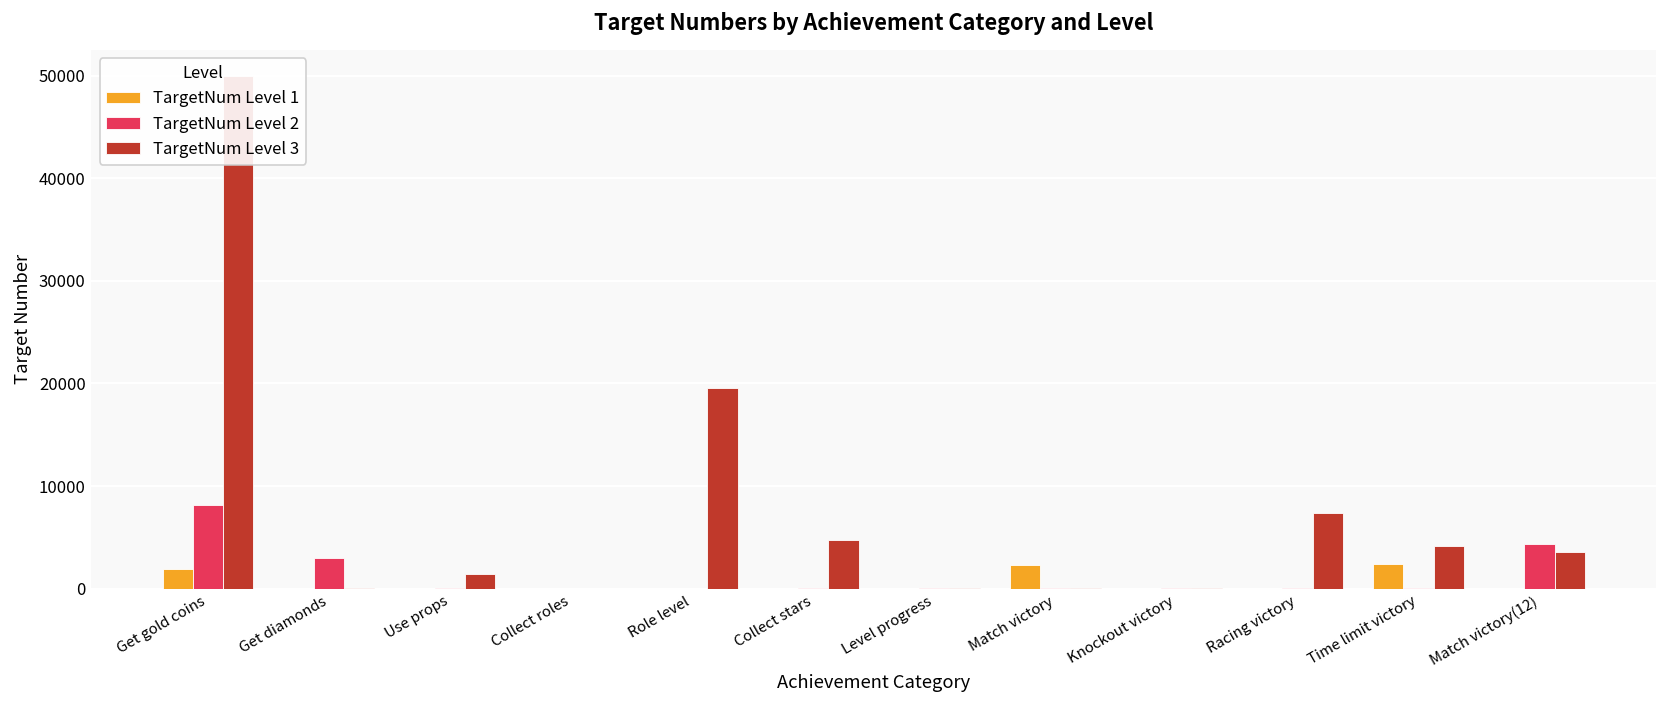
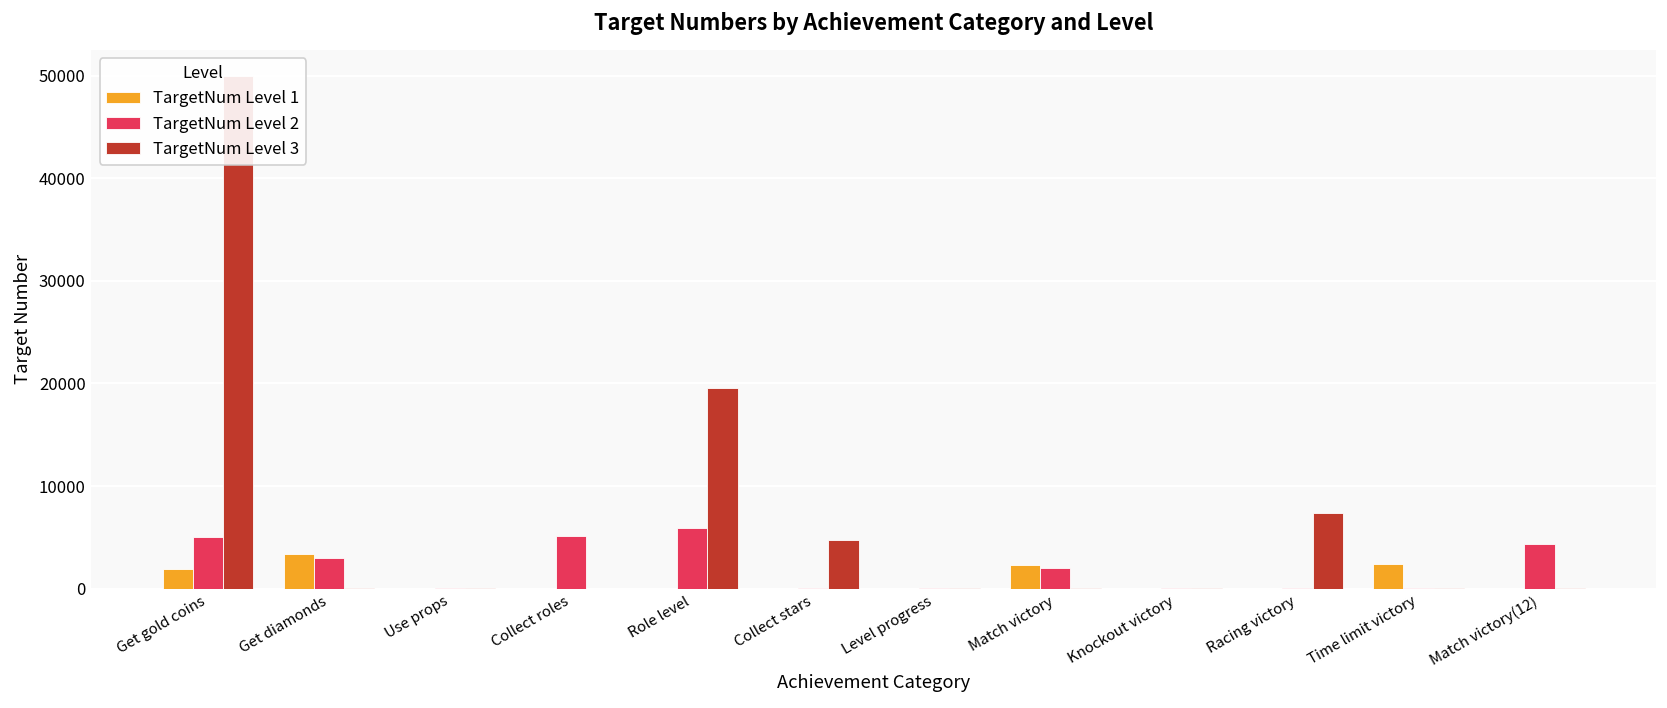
TargetNum Level 2, Get gold coins: 8000 -> 5000
TargetNum Level 1, Get diamonds: 0 -> 3000
TargetNum Level 3, Use props: 1000 -> 0
TargetNum Level 2, Collect roles: 0 -> 5000
TargetNum Level 2, Role level: 0 -> 6000
TargetNum Level 2, Match victory: 0 -> 2000
TargetNum Level 3, Time limit victory: 4000 -> 0
TargetNum Level 3, Match victory(12): 4000 -> 0
